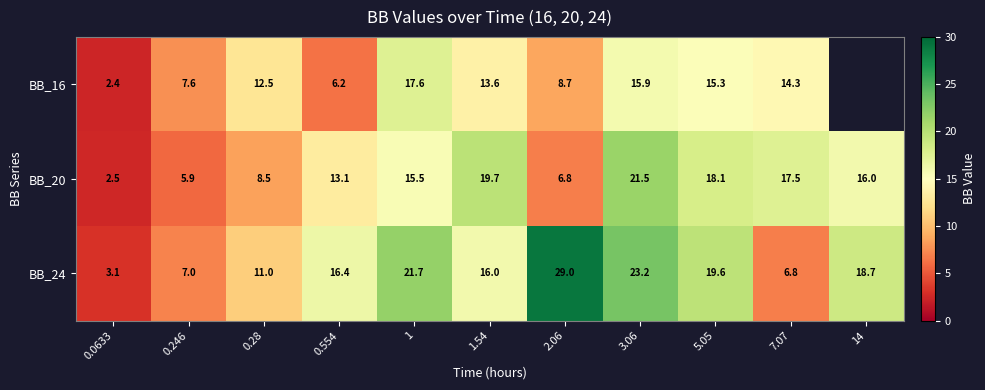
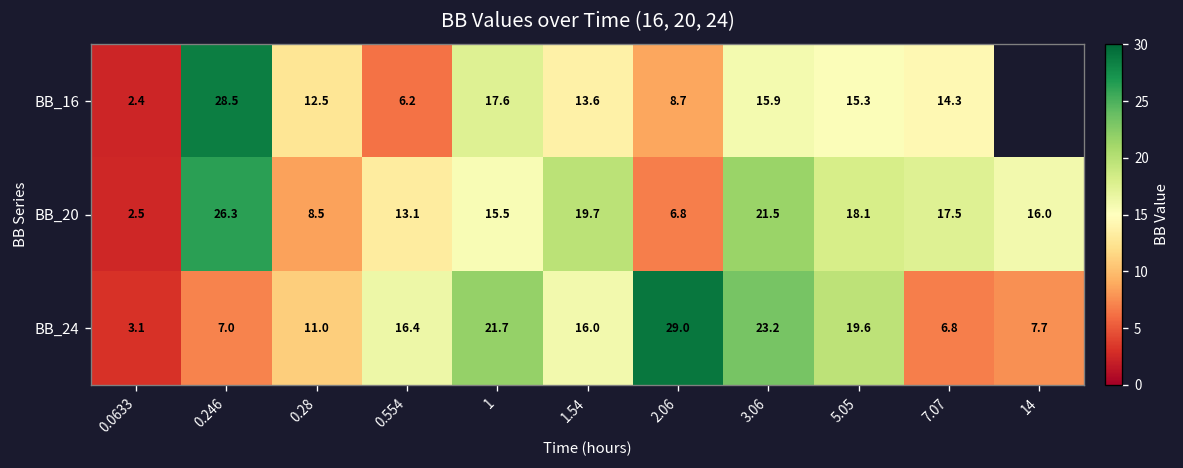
BB_16, 0.246: 7.6 -> 28.5
BB_20, 0.246: 5.9 -> 26.3
BB_24, 14: 18.7 -> 7.7
